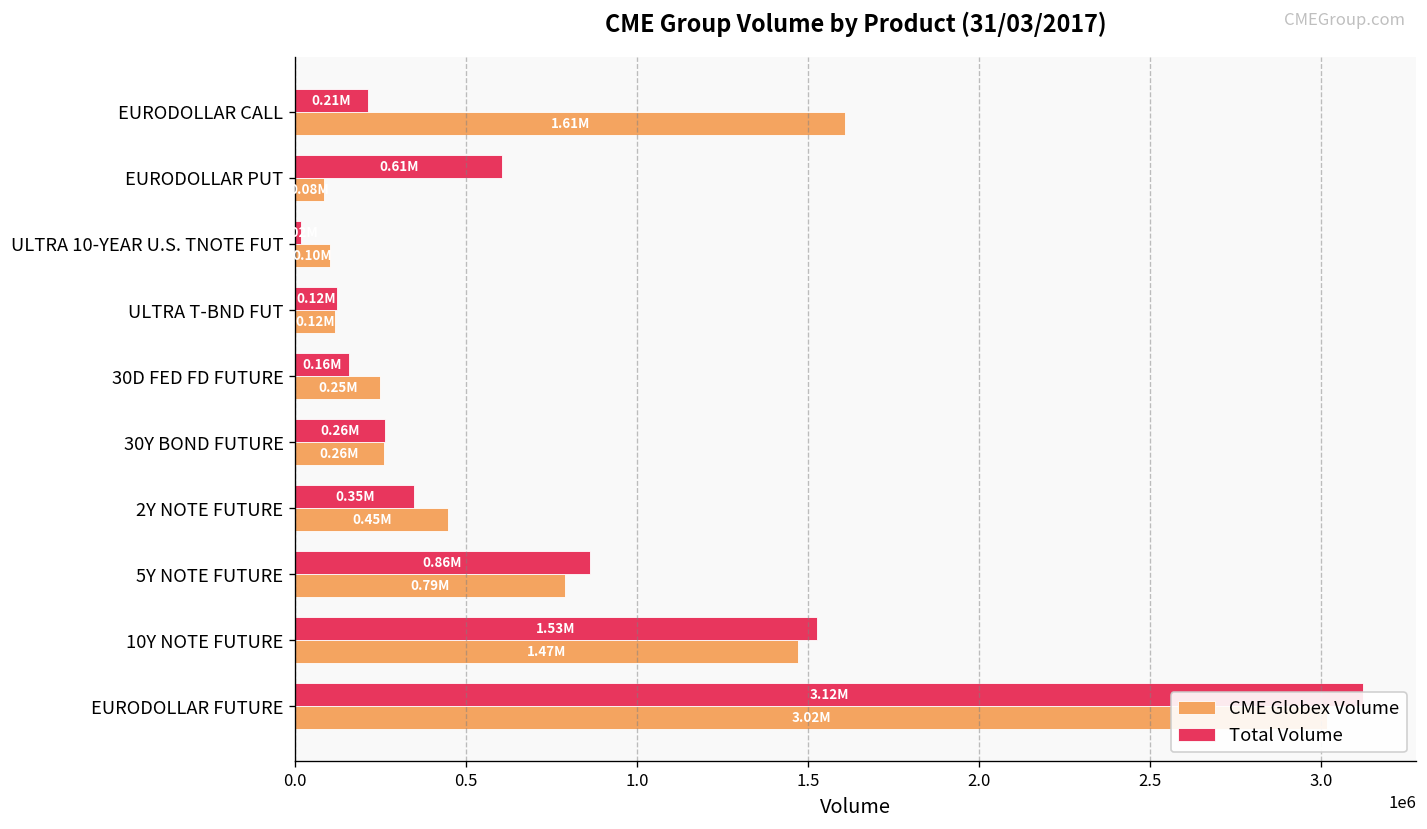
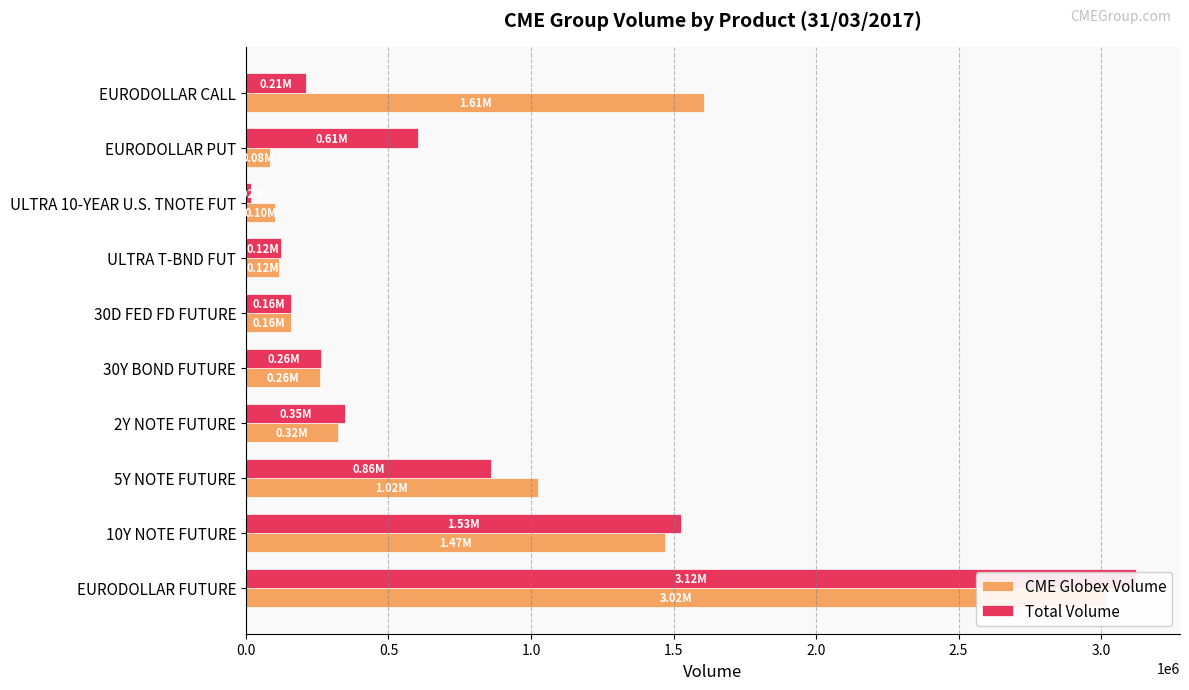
CME Globex Volume, 30D FED FD FUTURE: 0.25M -> 0.16M
CME Globex Volume, 2Y NOTE FUTURE: 0.45M -> 0.32M
CME Globex Volume, 5Y NOTE FUTURE: 0.79M -> 1.02M
